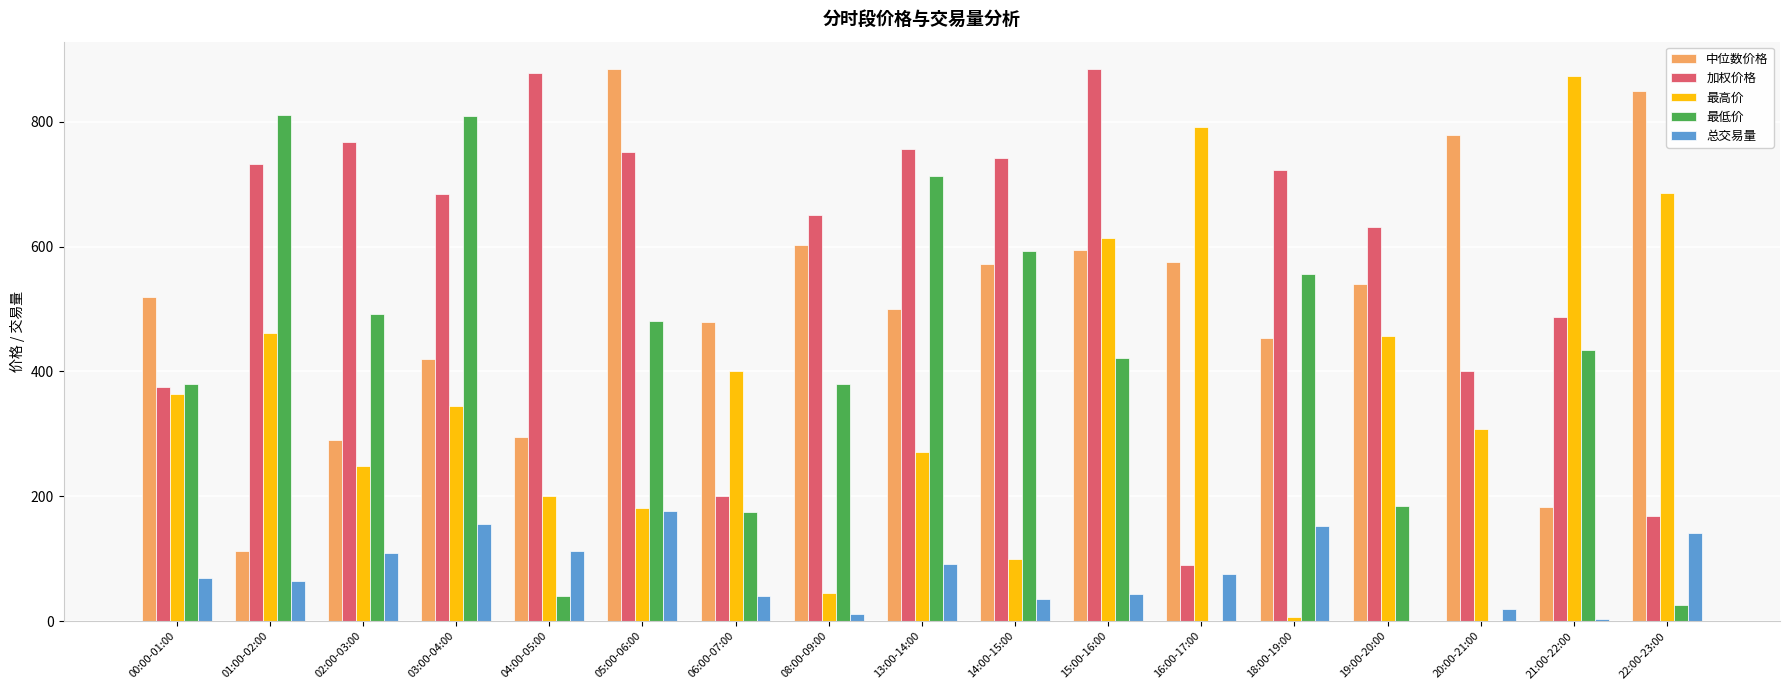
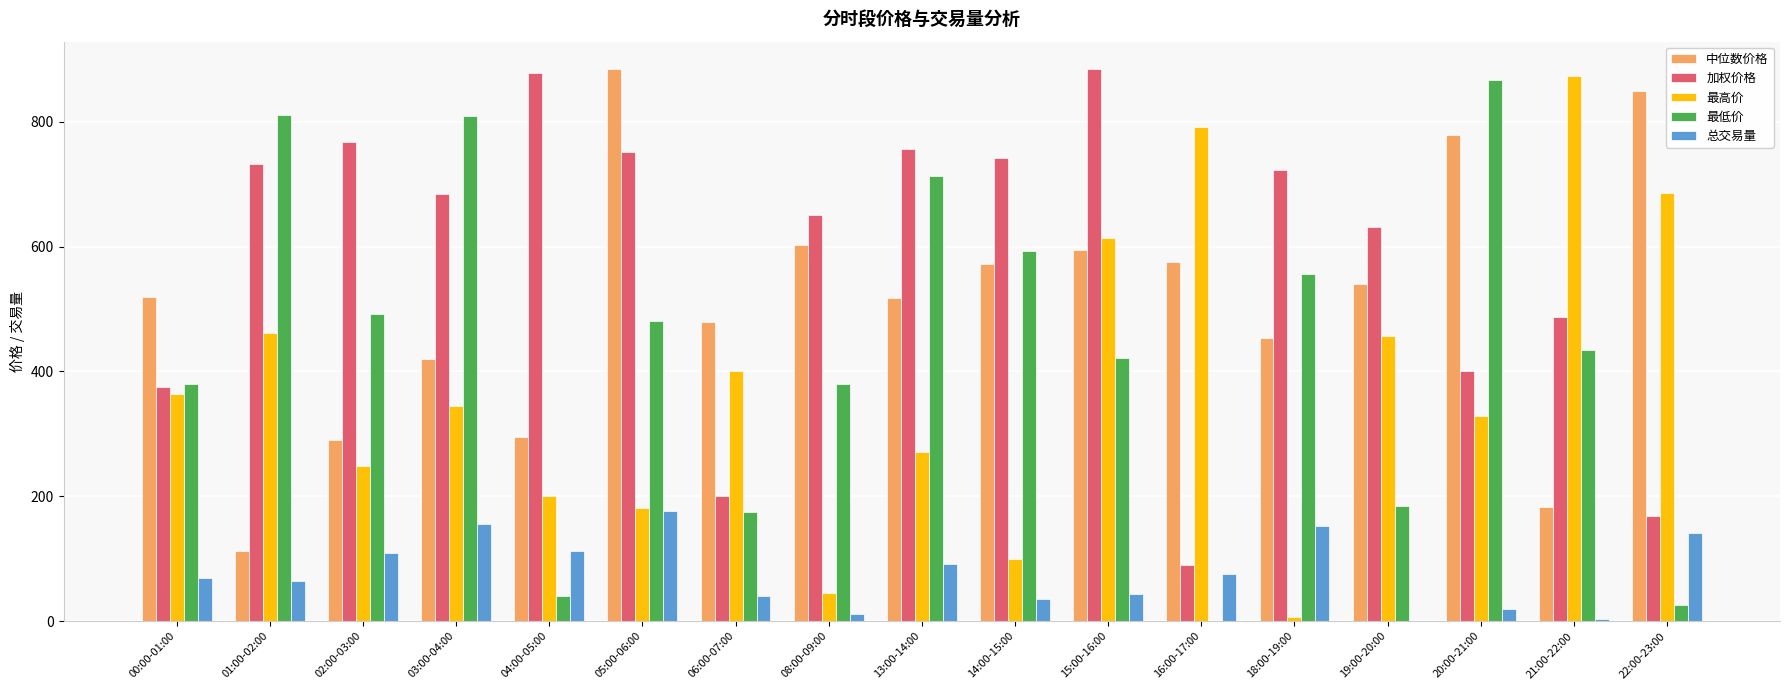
中位数价格, 13:00-14:00: 500 -> 520
最高价, 20:00-21:00: 310 -> 330
最低价, 20:00-21:00: 0 -> 870
